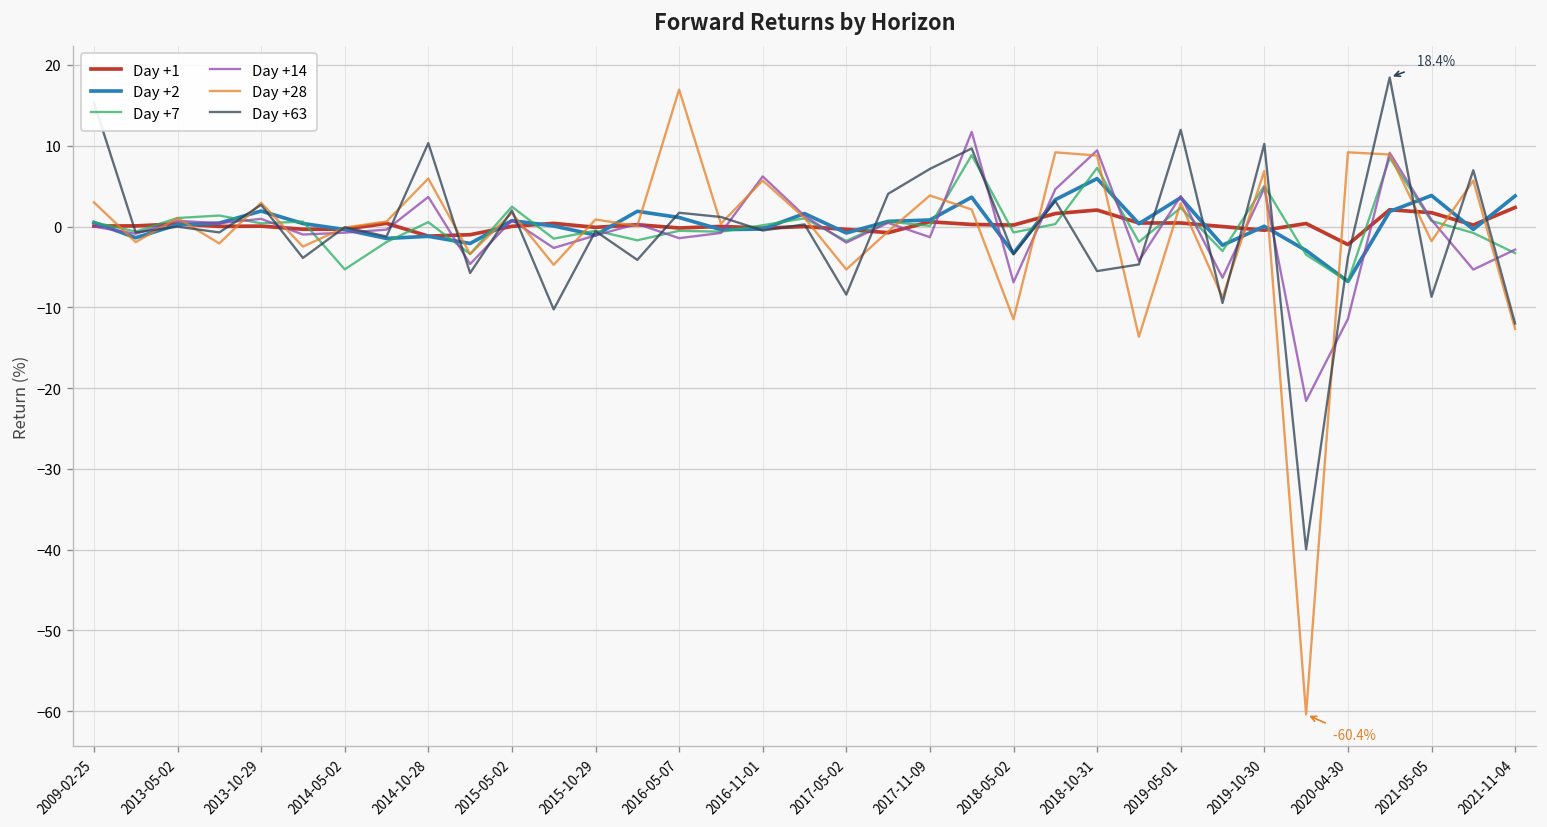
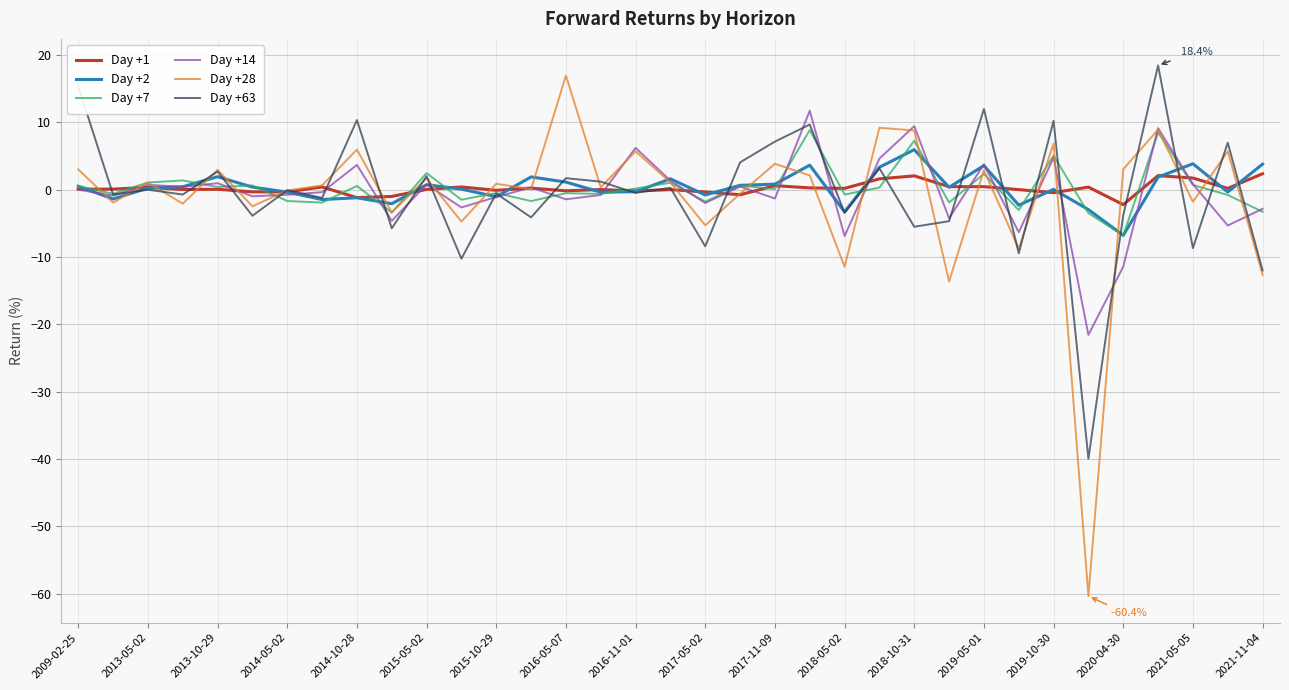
Day +7, 2014-05-02: -5 -> -2
Day +28, 2020-04-30: 9 -> 3
